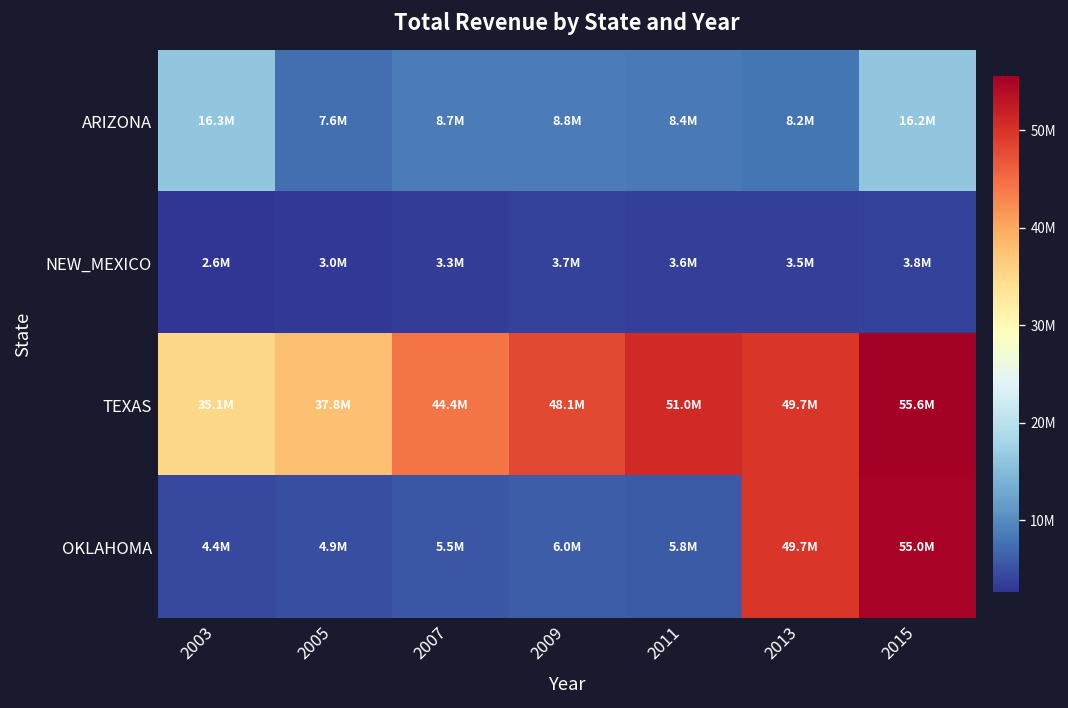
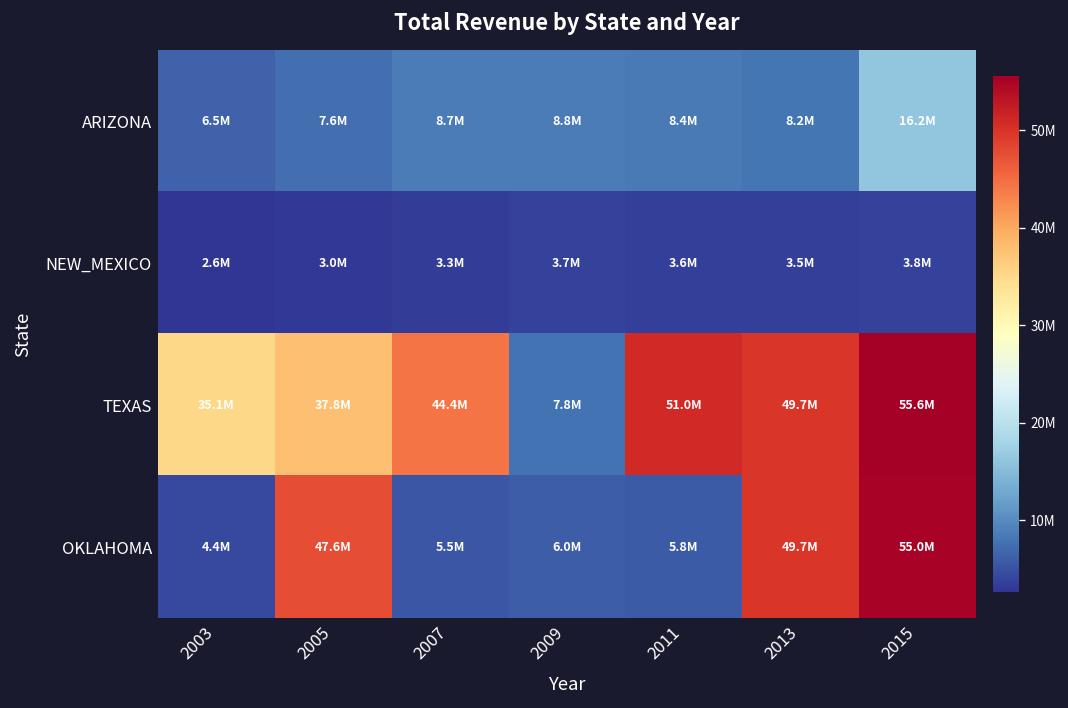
ARIZONA, 2003: 16.3M -> 6.5M
TEXAS, 2009: 48.1M -> 7.8M
OKLAHOMA, 2005: 4.9M -> 47.6M
